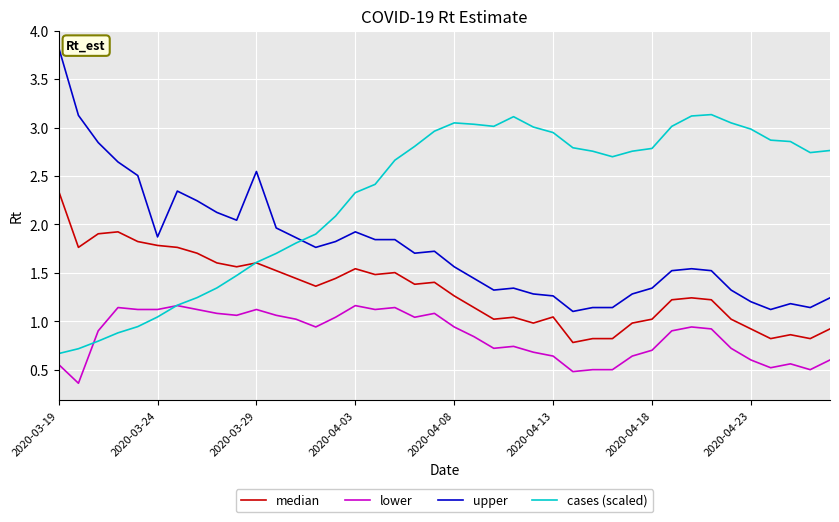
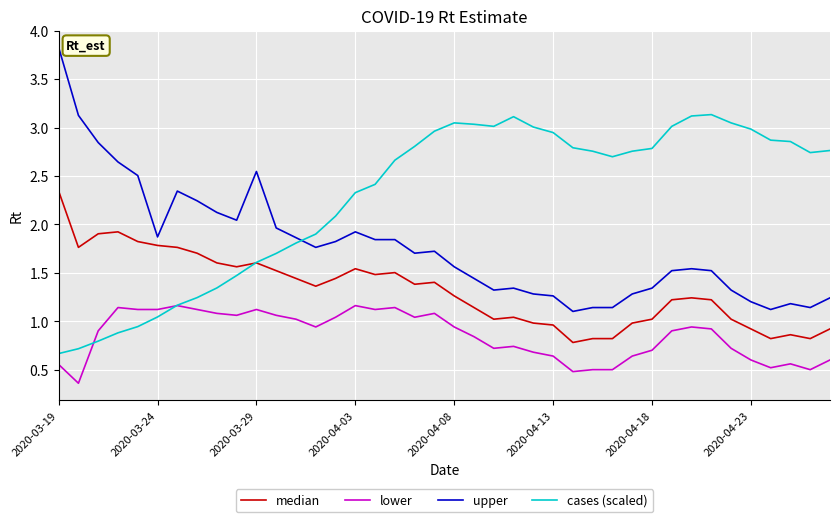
median, 2020-04-13: 1.05 -> 0.96
